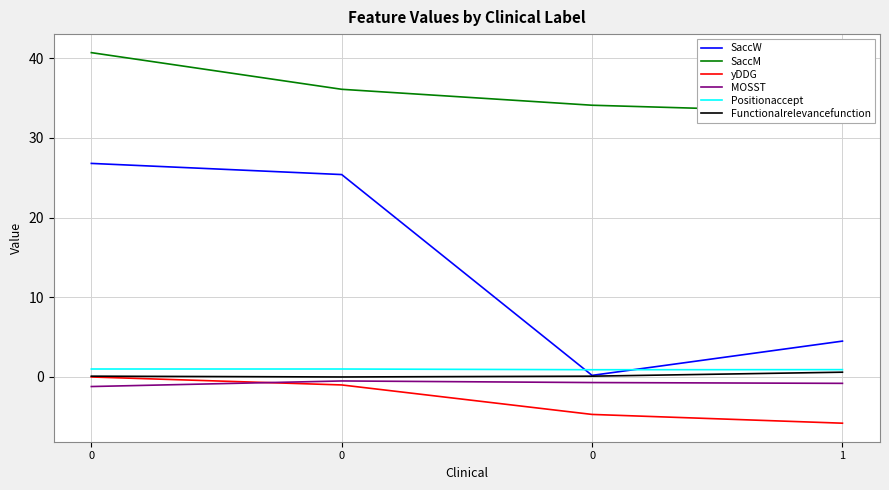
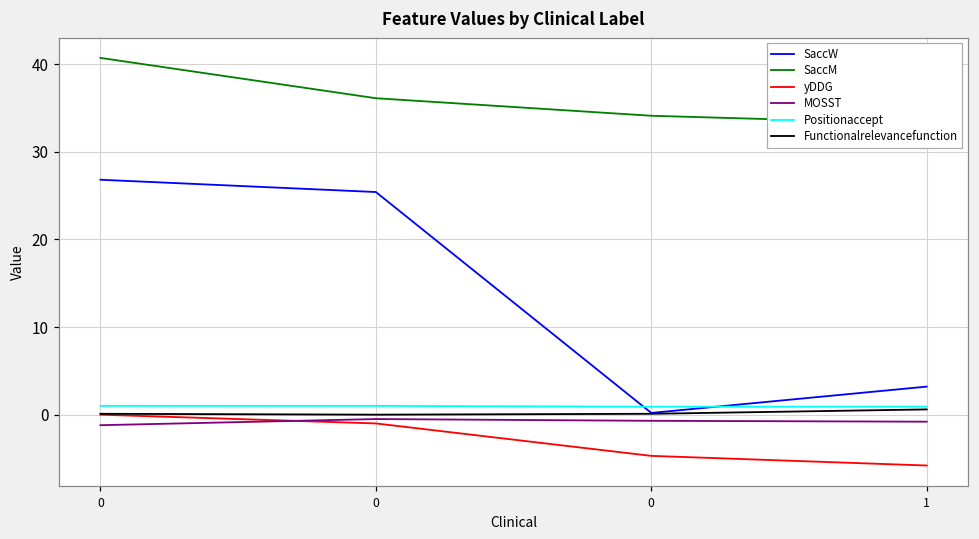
SaccW, 1: 5 -> 3
